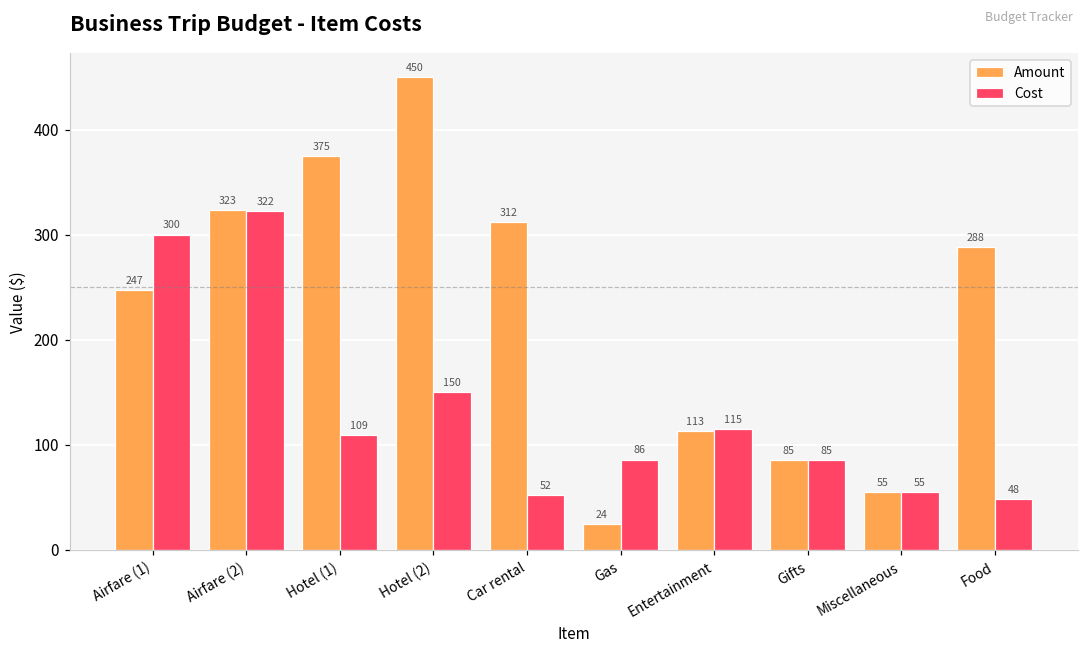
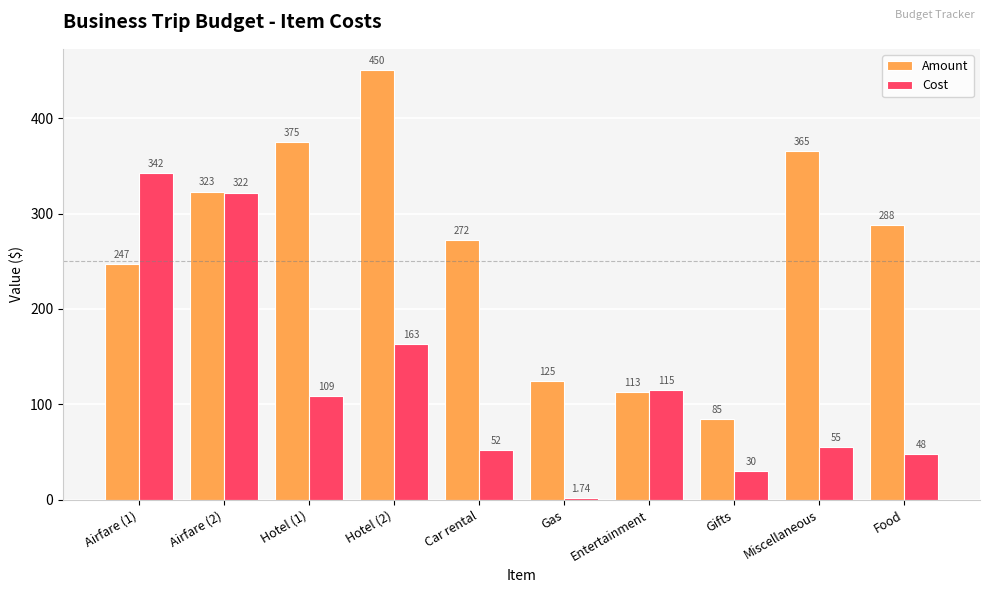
Cost, Airfare (1): 300 -> 342
Cost, Hotel (2): 150 -> 163
Amount, Car rental: 312 -> 272
Amount, Gas: 24 -> 125
Cost, Gas: 86 -> 1.74
Cost, Gifts: 85 -> 30
Amount, Miscellaneous: 55 -> 365
